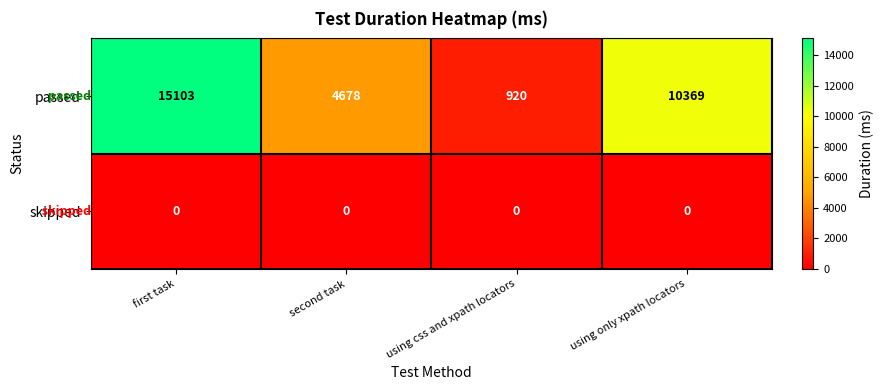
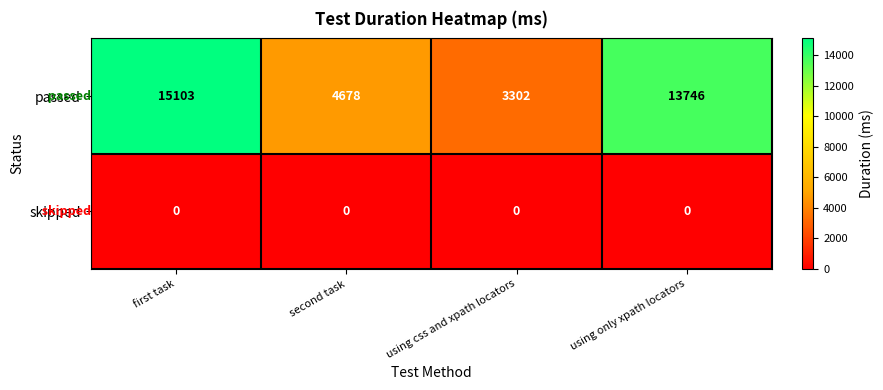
passed, using css and xpath locators: 920 -> 3302
passed, using only xpath locators: 10369 -> 13746
